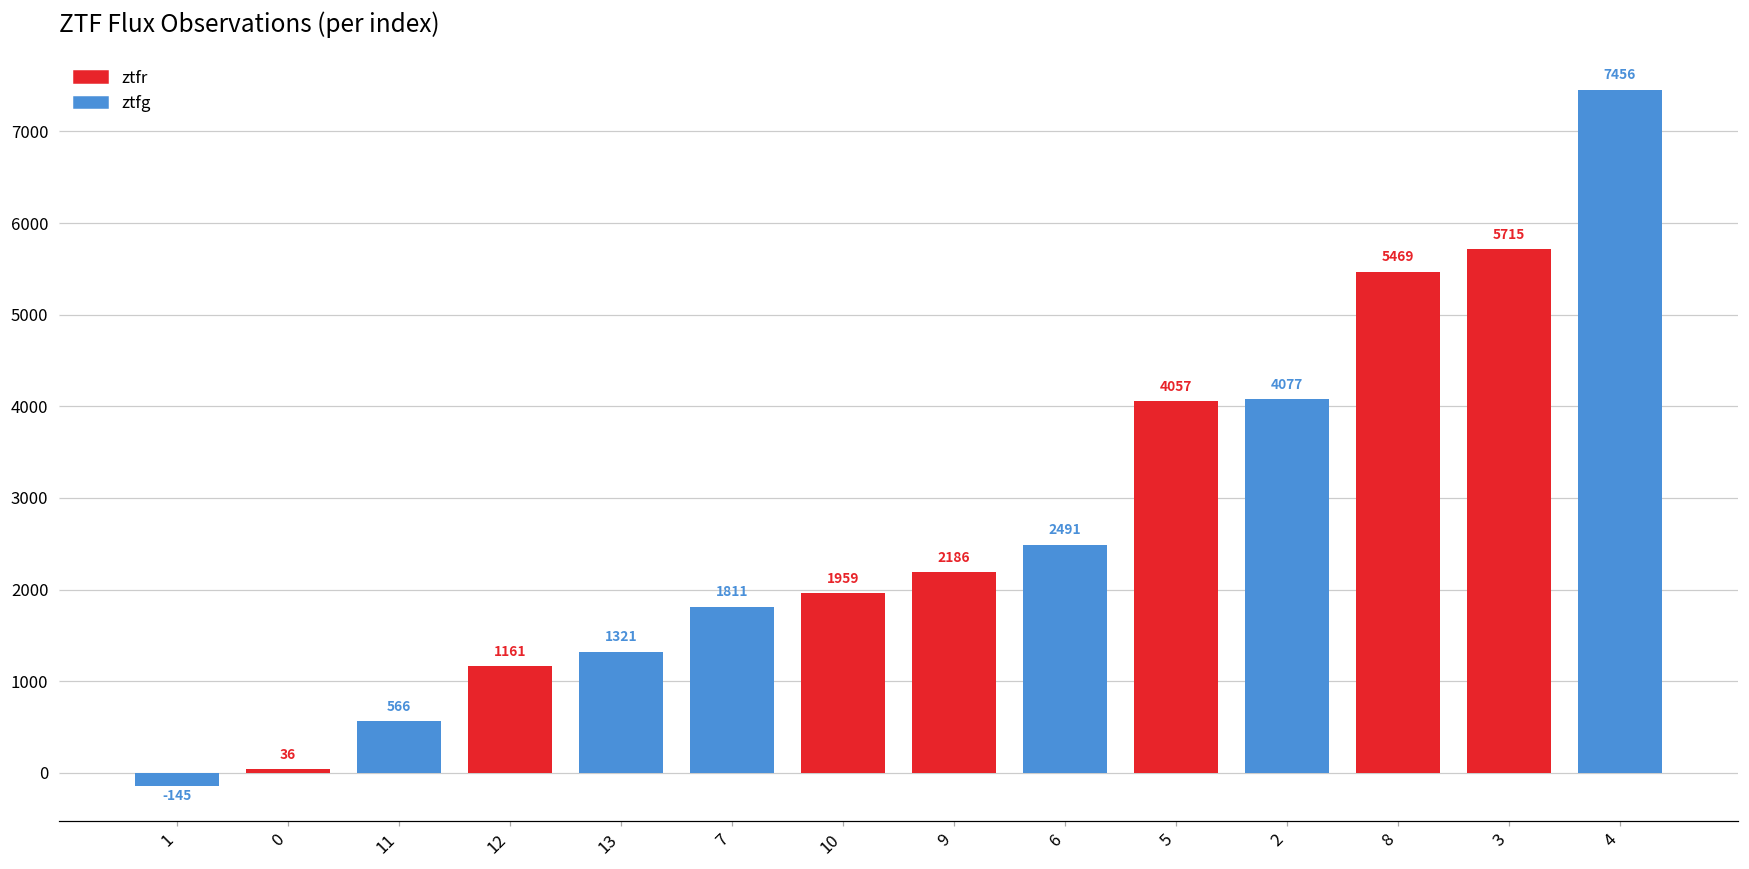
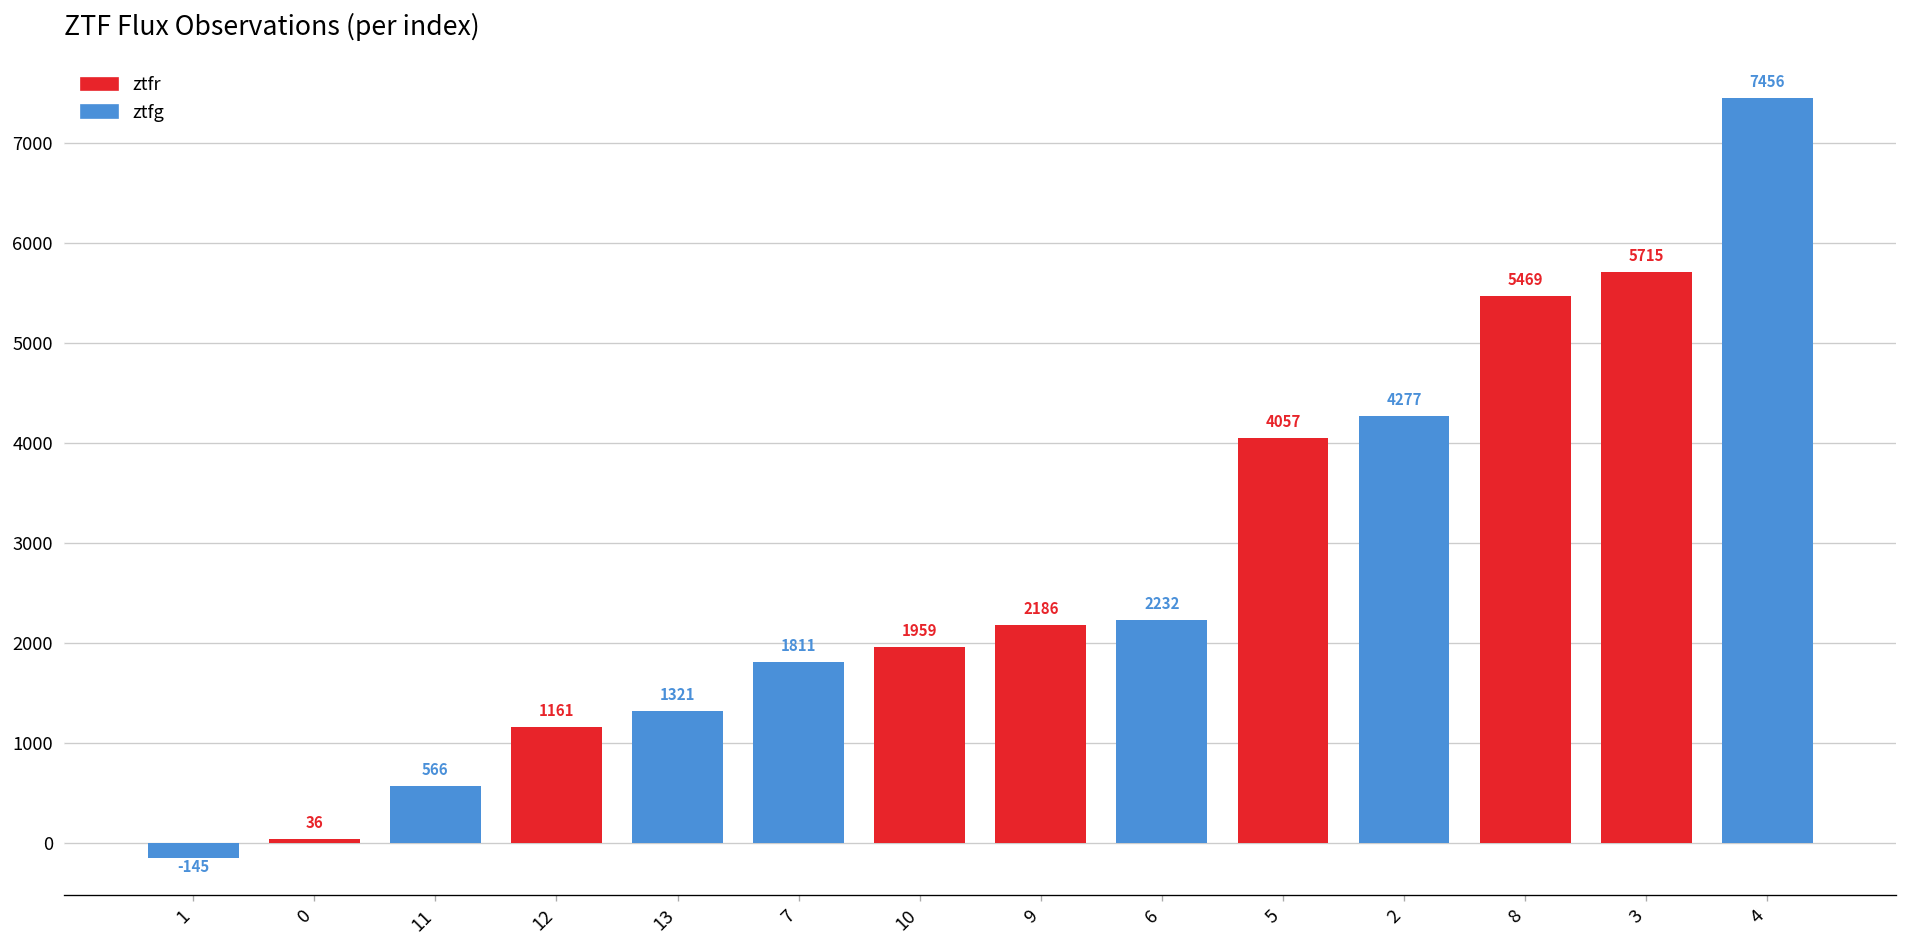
6: 2491 -> 2232
2: 4077 -> 4277
